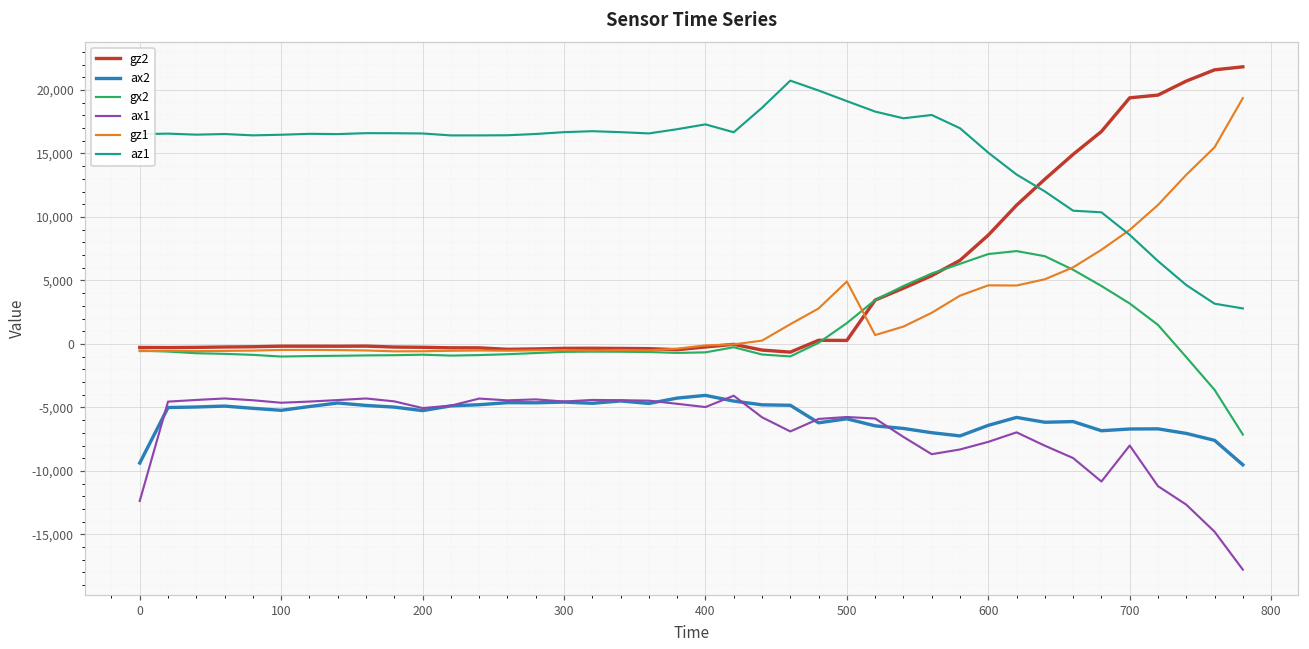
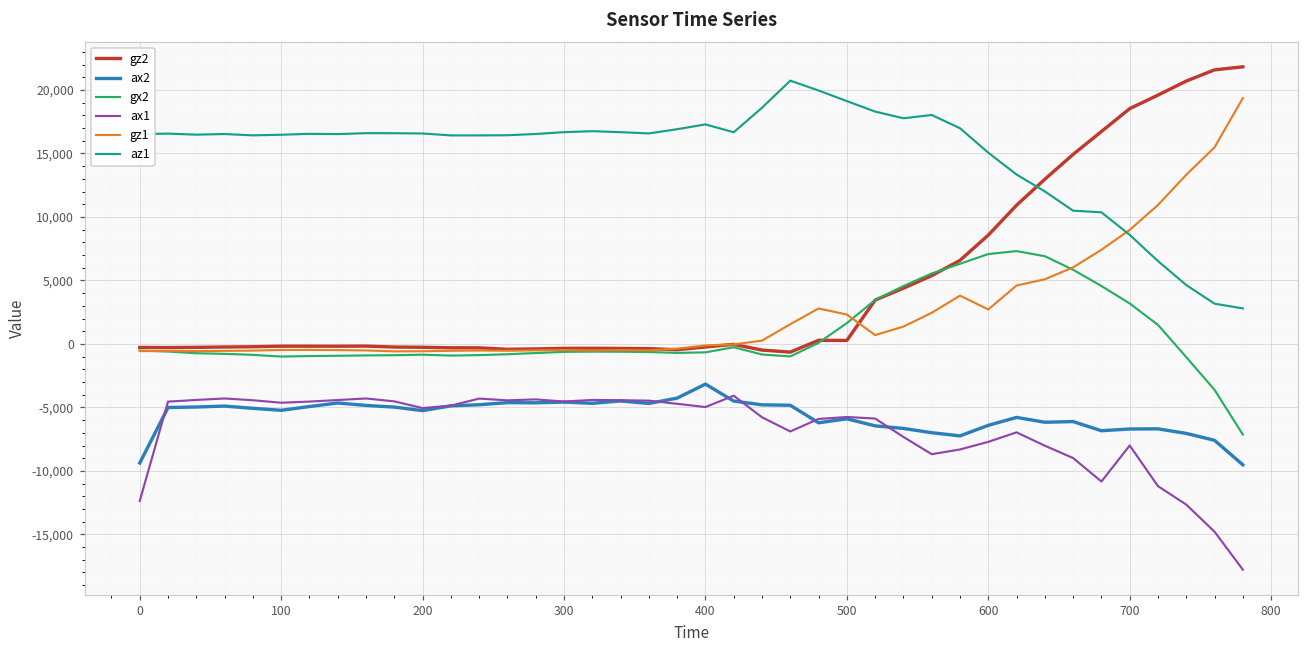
ax2, 400: -4,100 -> -3,200
gz1, 500: 4,900 -> 2,300
gz1, 600: 4,600 -> 2,700
gz2, 700: 19,400 -> 18,500
